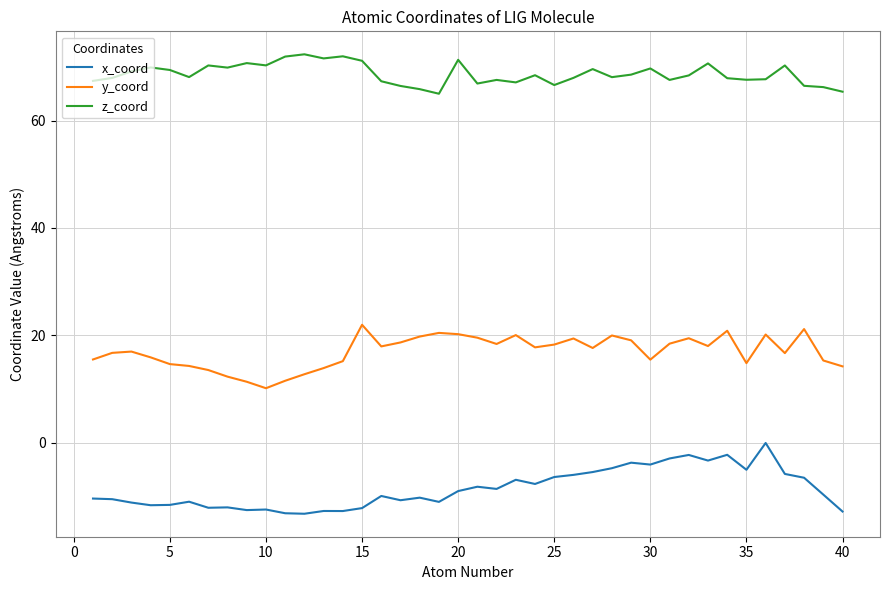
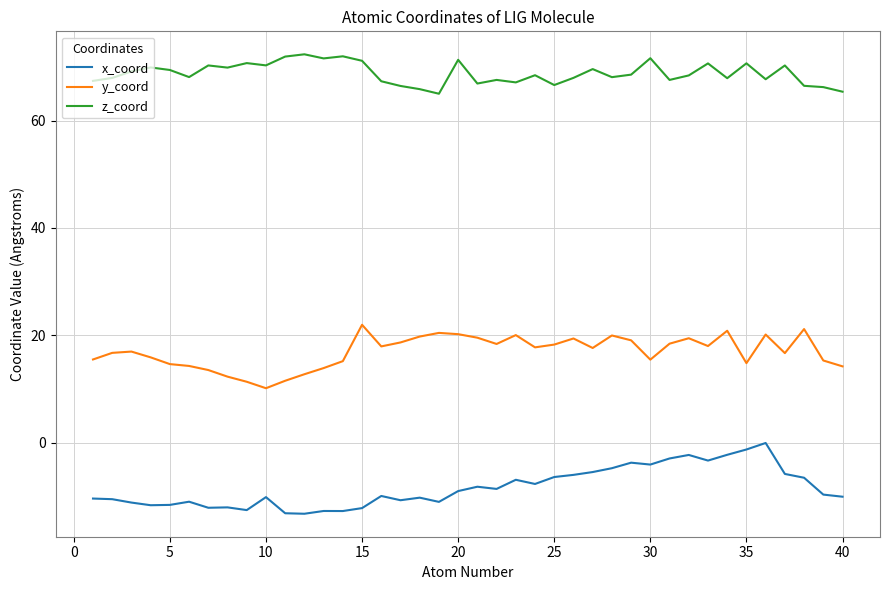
x_coord, 10: -12 -> -10
z_coord, 30: 70 -> 72
x_coord, 35: -5 -> -1
z_coord, 35: 68 -> 71
x_coord, 40: -13 -> -10
